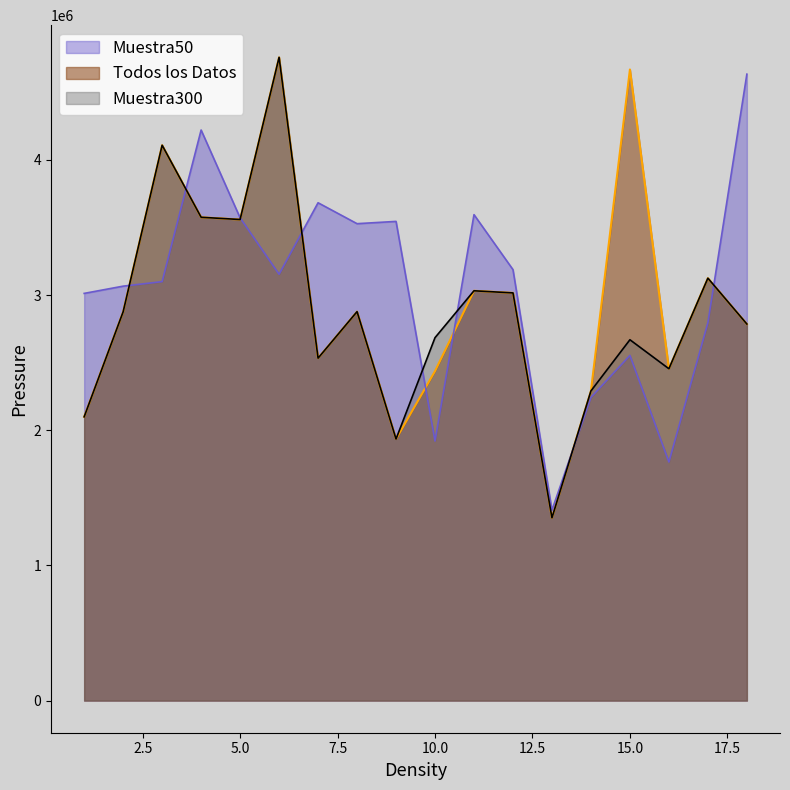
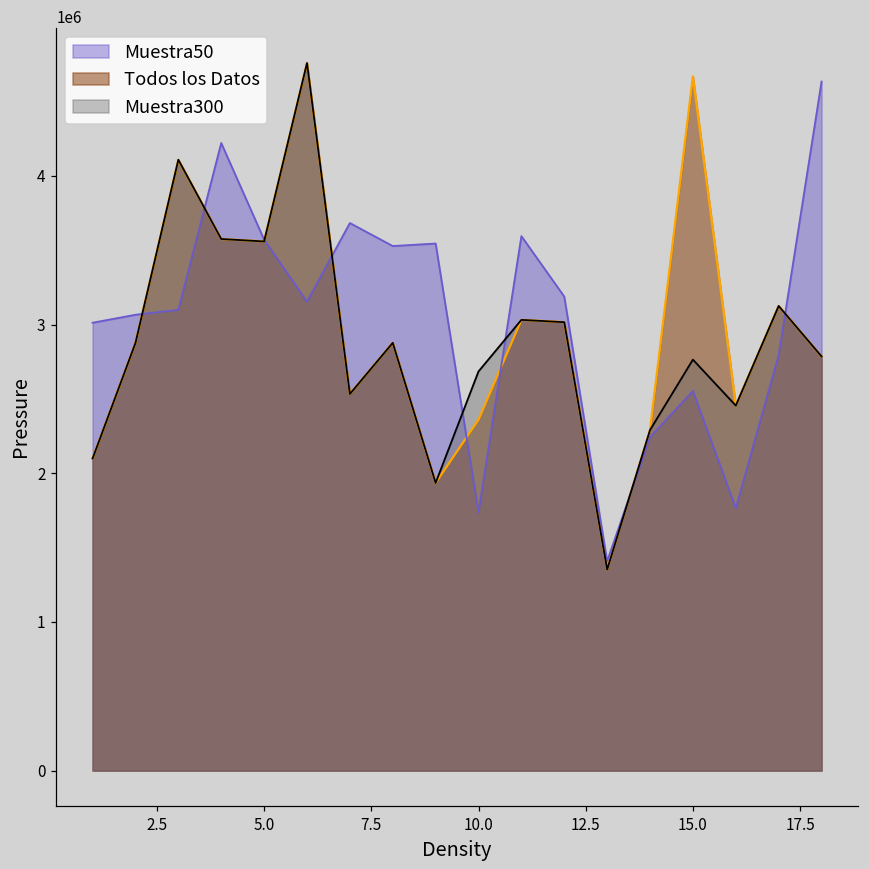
Muestra50, 10.0: 1920000 -> 1740000
Todos los Datos, 10.0: 2440000 -> 2360000
Muestra300, 15.0: 2670000 -> 2760000
